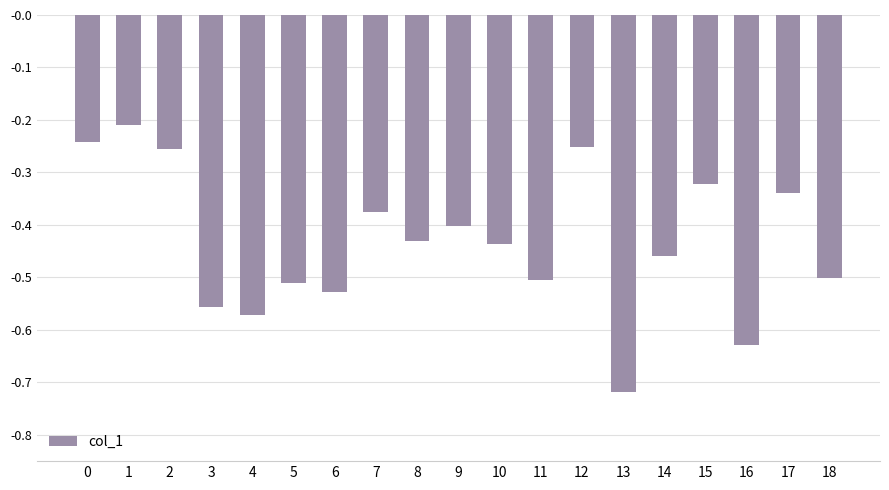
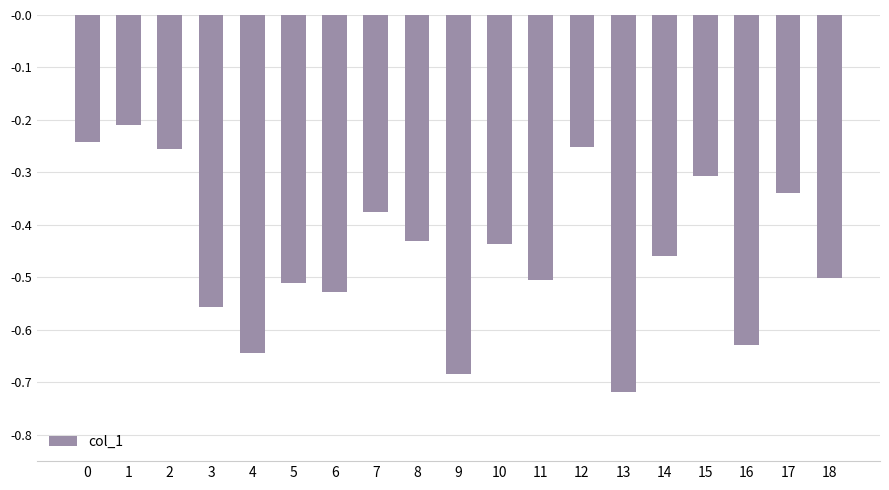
4: -0.57 -> -0.64
9: -0.40 -> -0.68
15: -0.32 -> -0.31
